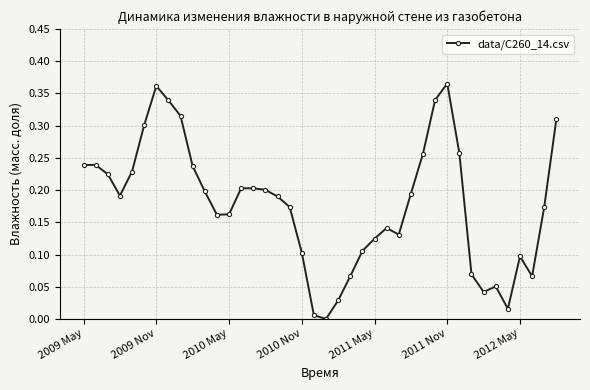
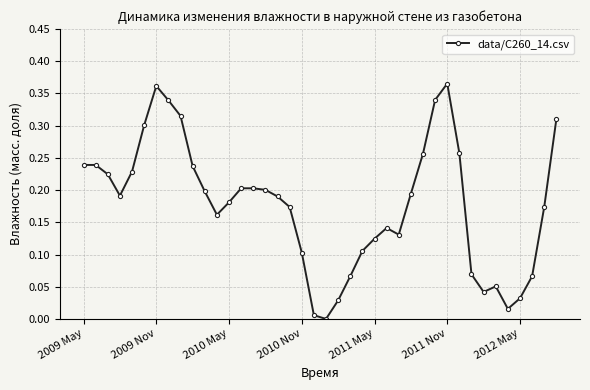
2010 May: 0.16 -> 0.18
2012 May: 0.10 -> 0.03
